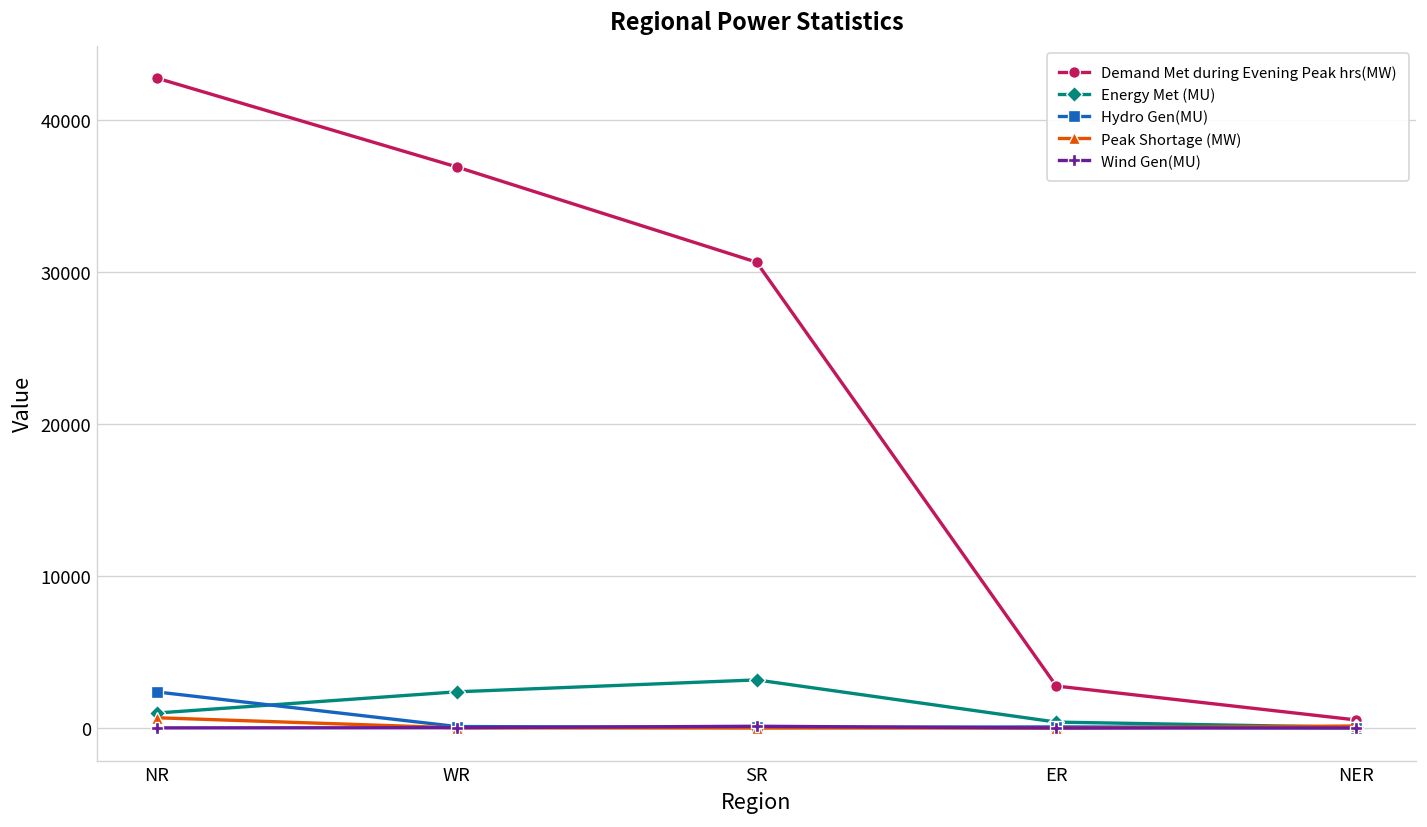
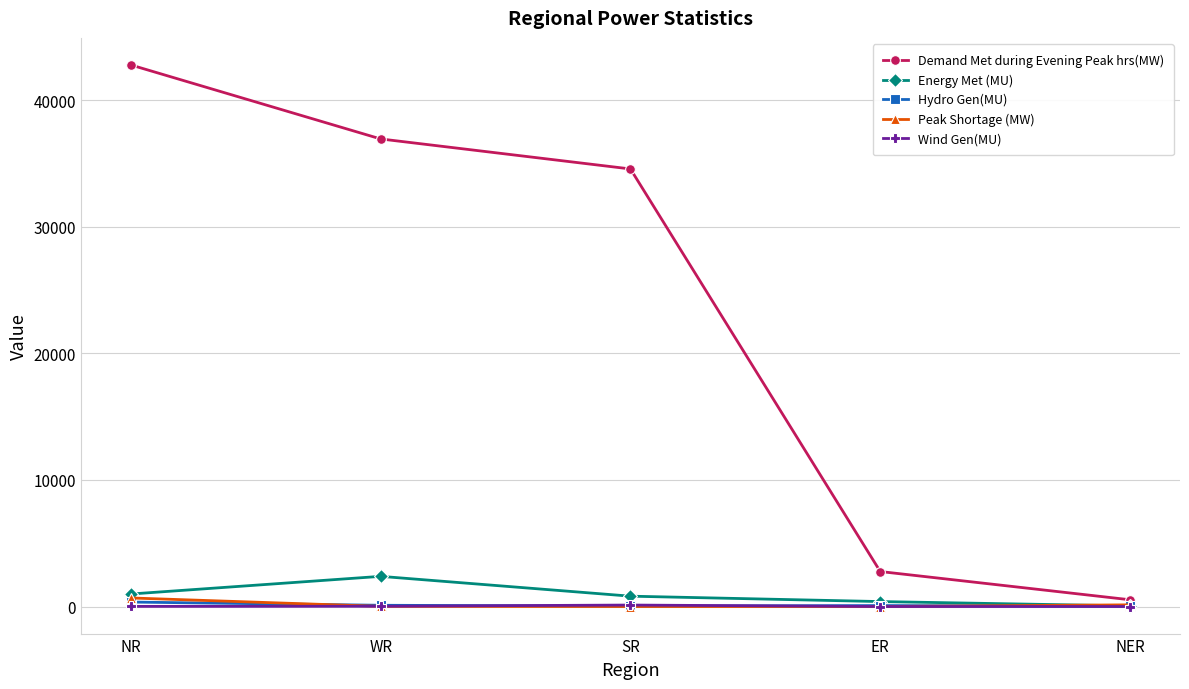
Hydro Gen(MU), NR: 2400 -> 400
Demand Met during Evening Peak hrs(MW), SR: 30700 -> 34600
Energy Met (MU), SR: 3200 -> 800
